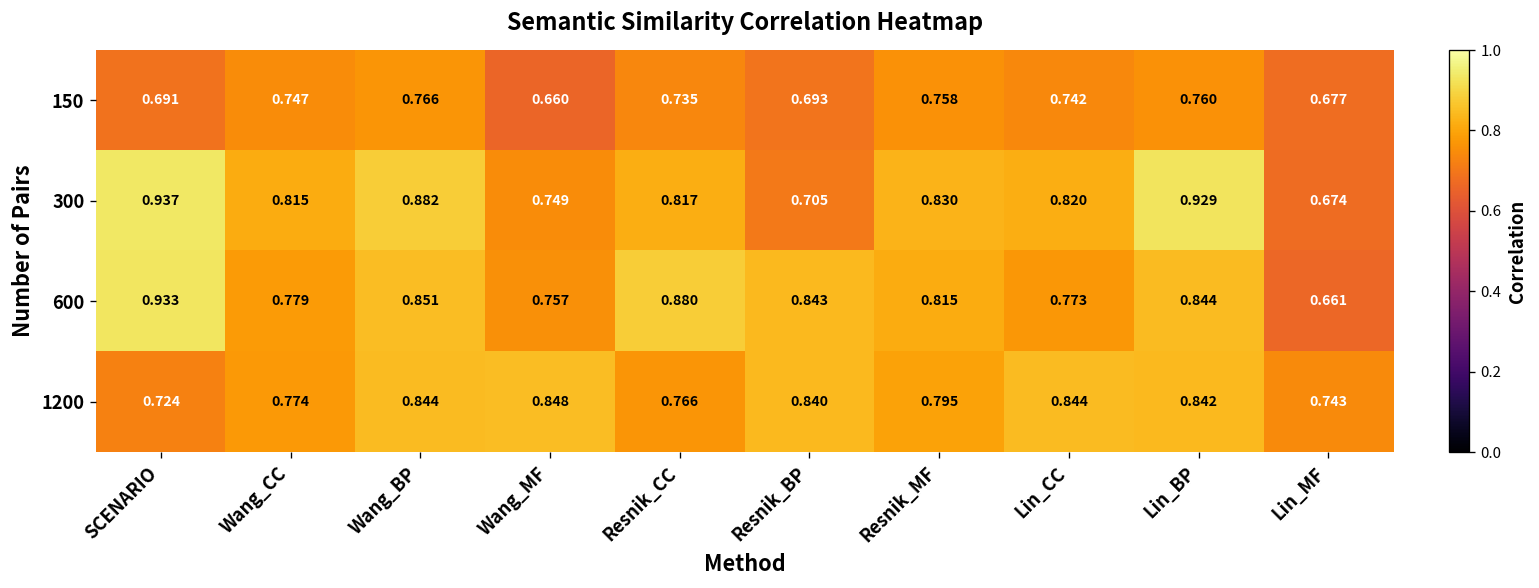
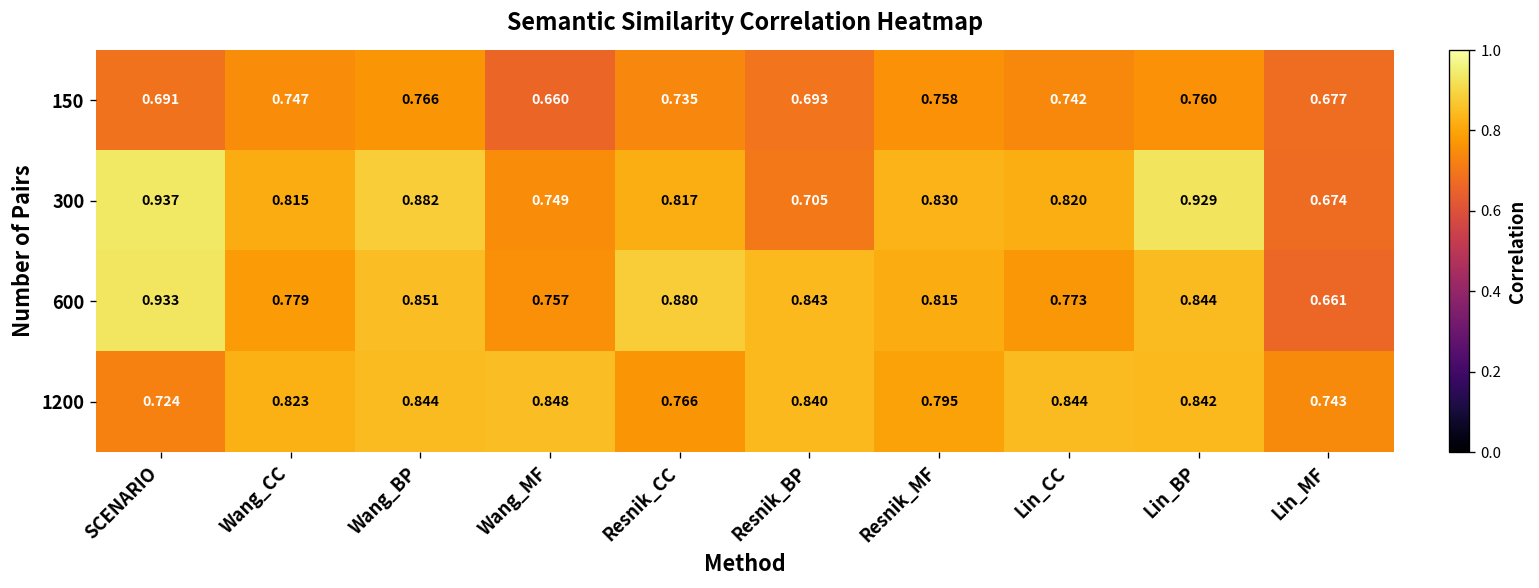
1200, Wang_CC: 0.774 -> 0.823
